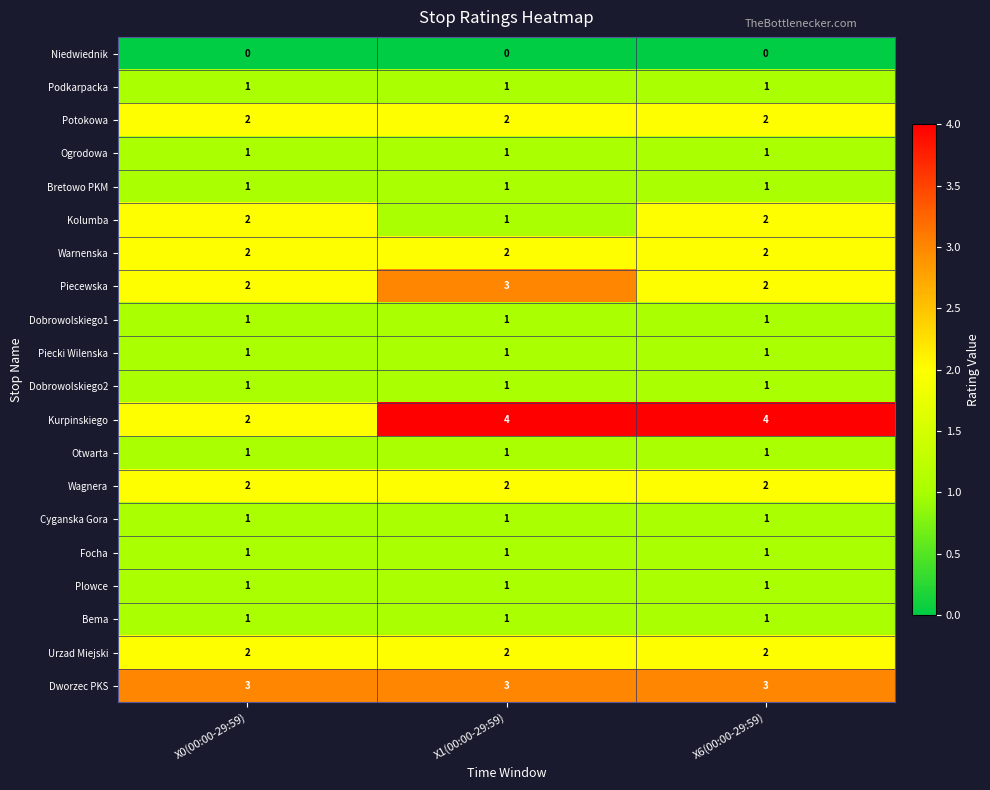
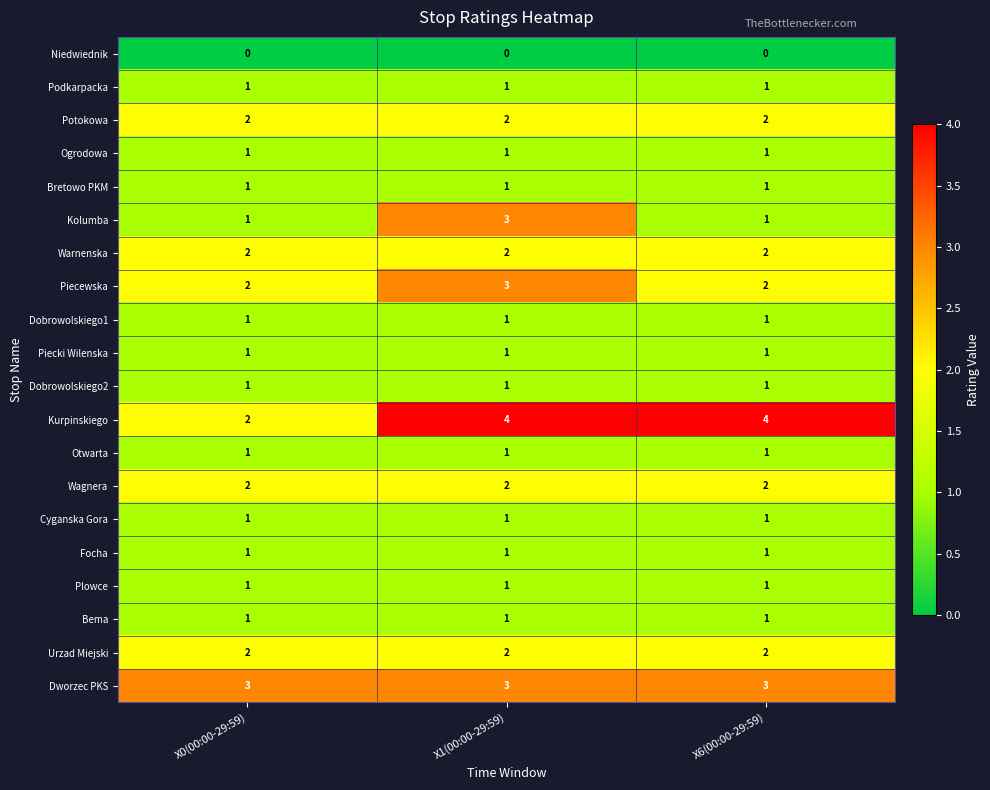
Kolumba, X0(00:00-29:59): 2 -> 1
Kolumba, X1(00:00-29:59): 1 -> 3
Kolumba, X6(00:00-29:59): 2 -> 1
